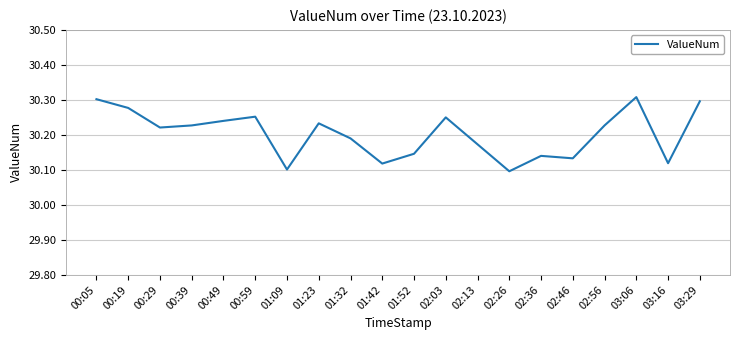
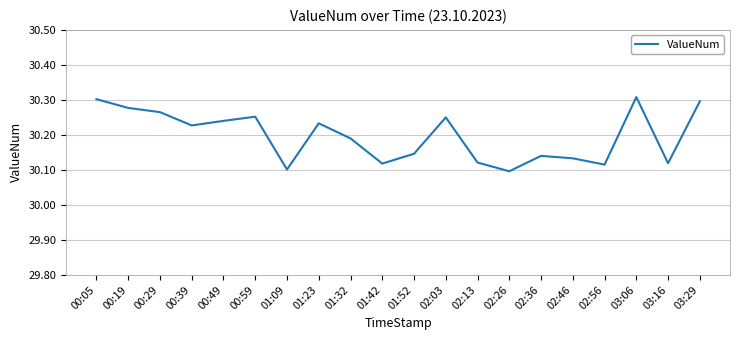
00:29: 30.22 -> 30.27
02:13: 30.17 -> 30.12
02:56: 30.23 -> 30.12
